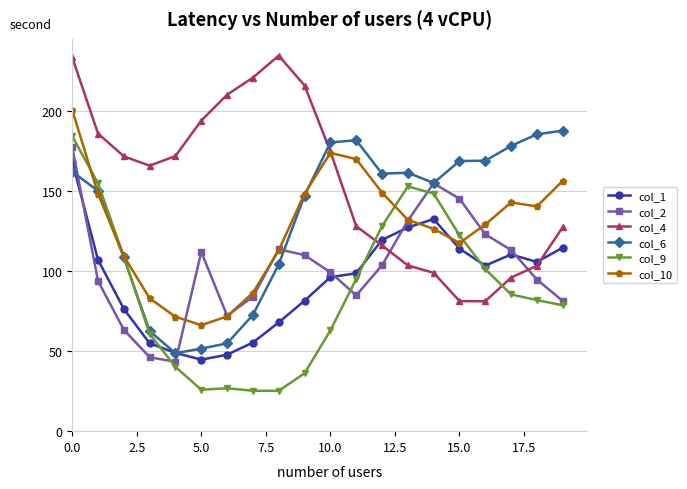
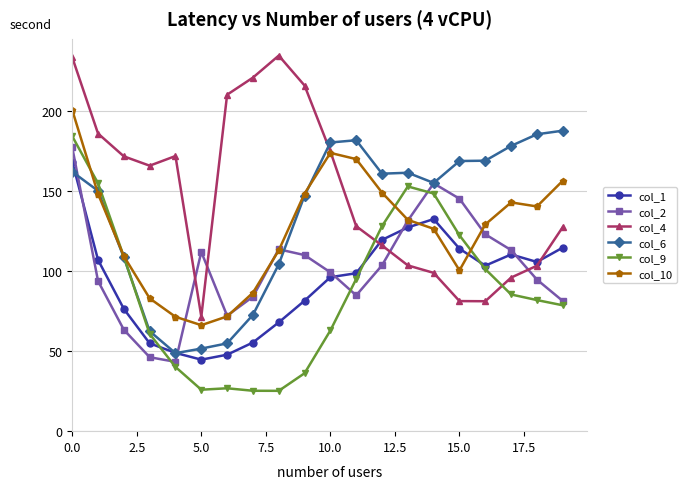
col_4, 5.0: 194 -> 72
col_10, 15.0: 118 -> 101
